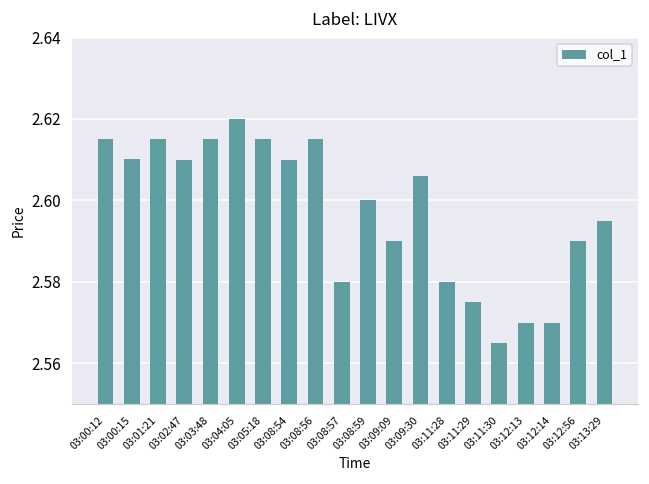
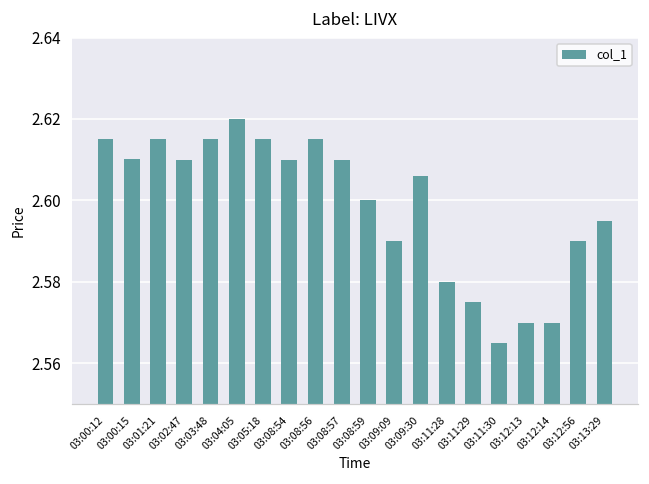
03:08:57: 2.58 -> 2.61
